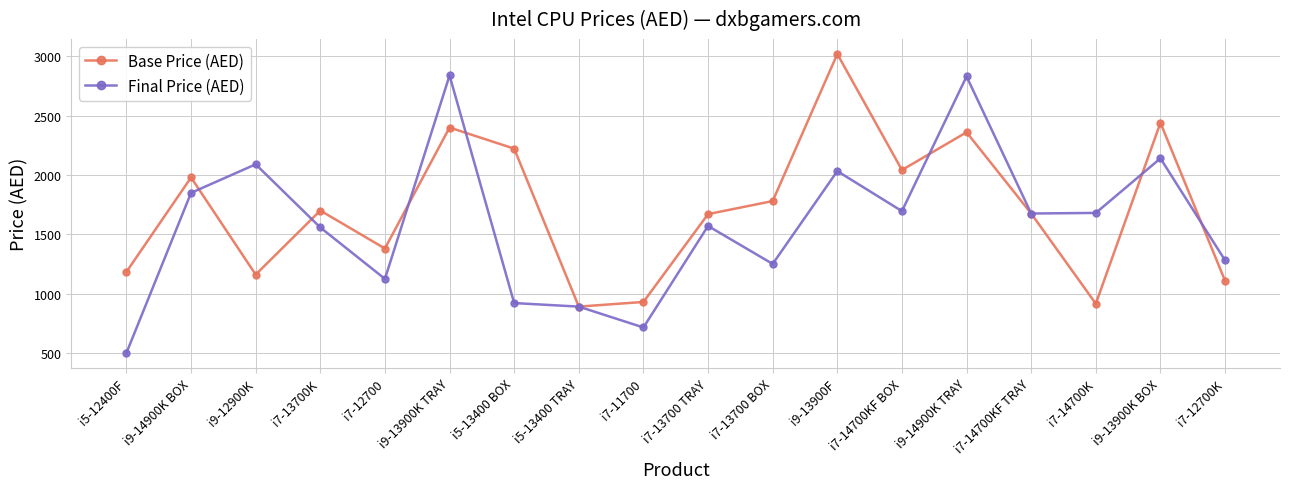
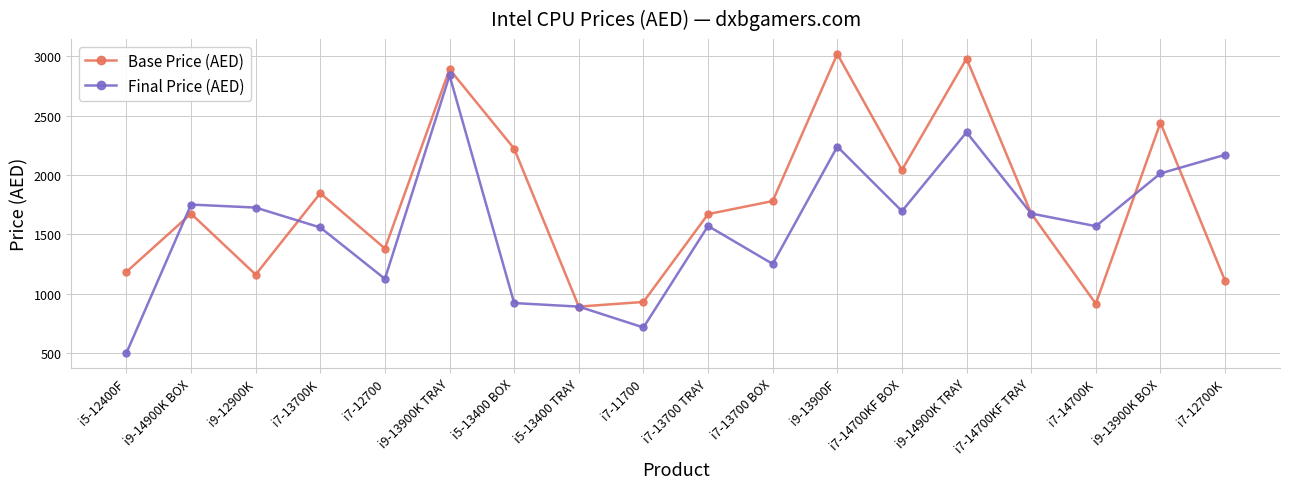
Base Price (AED), i9-14900K BOX: 1980 -> 1670
Final Price (AED), i9-14900K BOX: 1850 -> 1750
Final Price (AED), i9-12900K: 2090 -> 1730
Base Price (AED), i7-13700K: 1700 -> 1850
Base Price (AED), i9-13900K TRAY: 2400 -> 2890
Final Price (AED), i9-13900F: 2030 -> 2240
Base Price (AED), i9-14900K TRAY: 2360 -> 2980
Final Price (AED), i9-14900K TRAY: 2830 -> 2360
Final Price (AED), i7-14700K: 1680 -> 1570
Final Price (AED), i9-13900K BOX: 2140 -> 2010
Final Price (AED), i7-12700K: 1280 -> 2170
